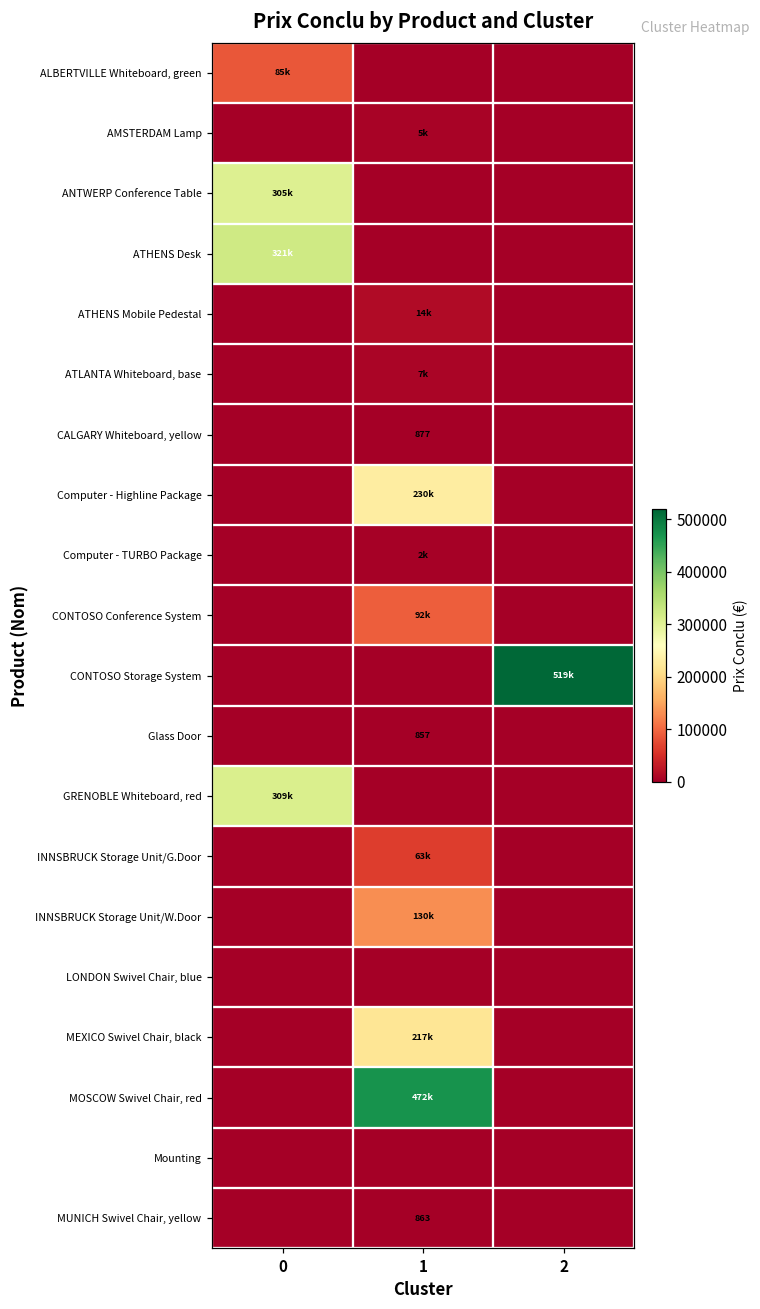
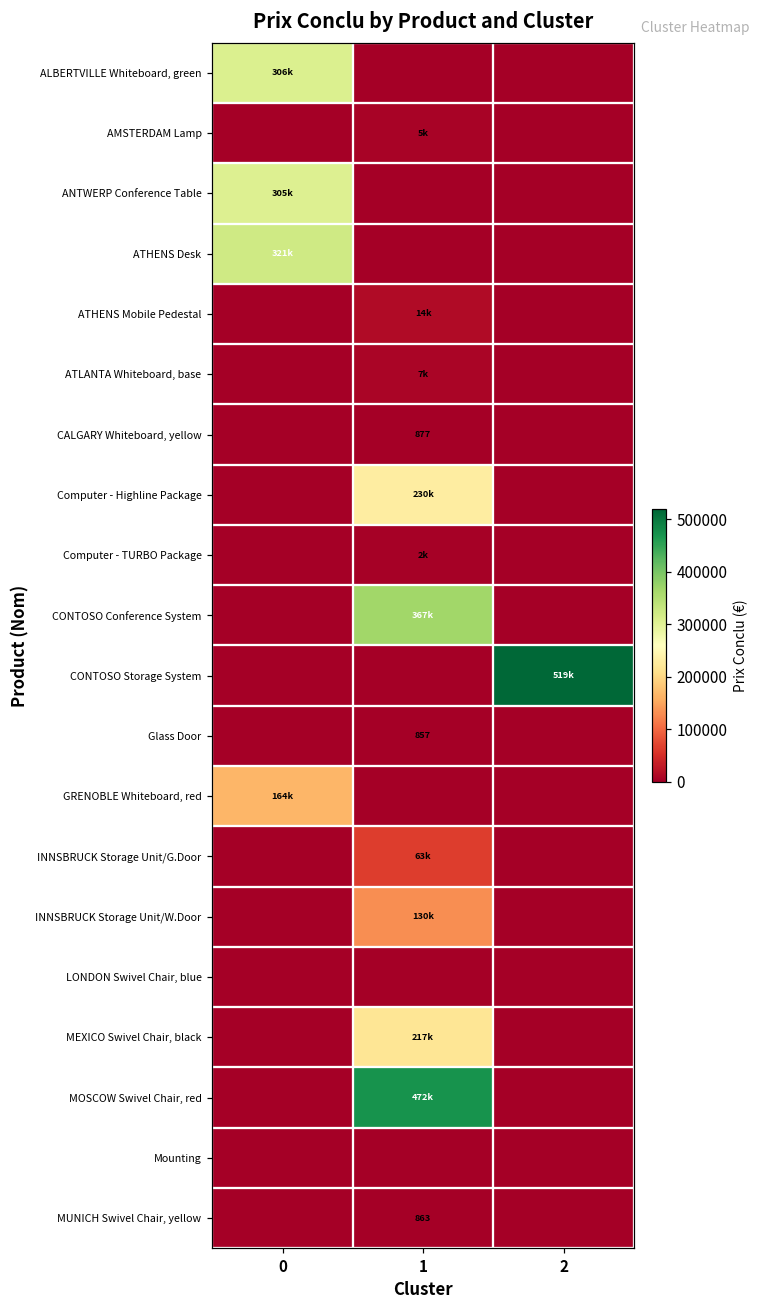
ALBERTVILLE Whiteboard, green, 0: 85k -> 306k
CONTOSO Conference System, 1: 92k -> 367k
GRENOBLE Whiteboard, red, 0: 309k -> 164k
